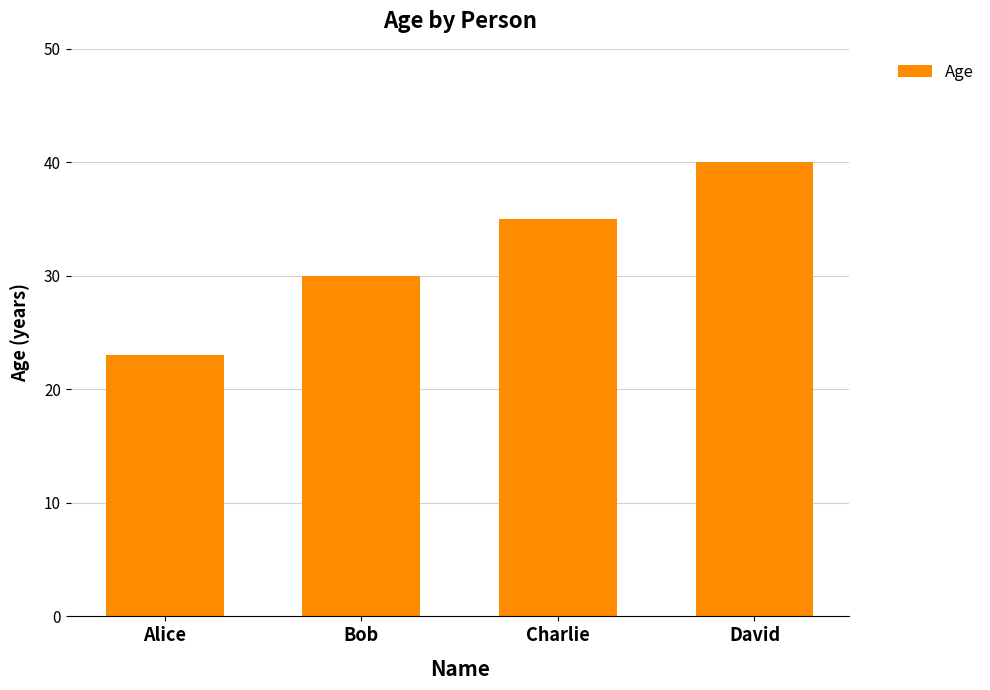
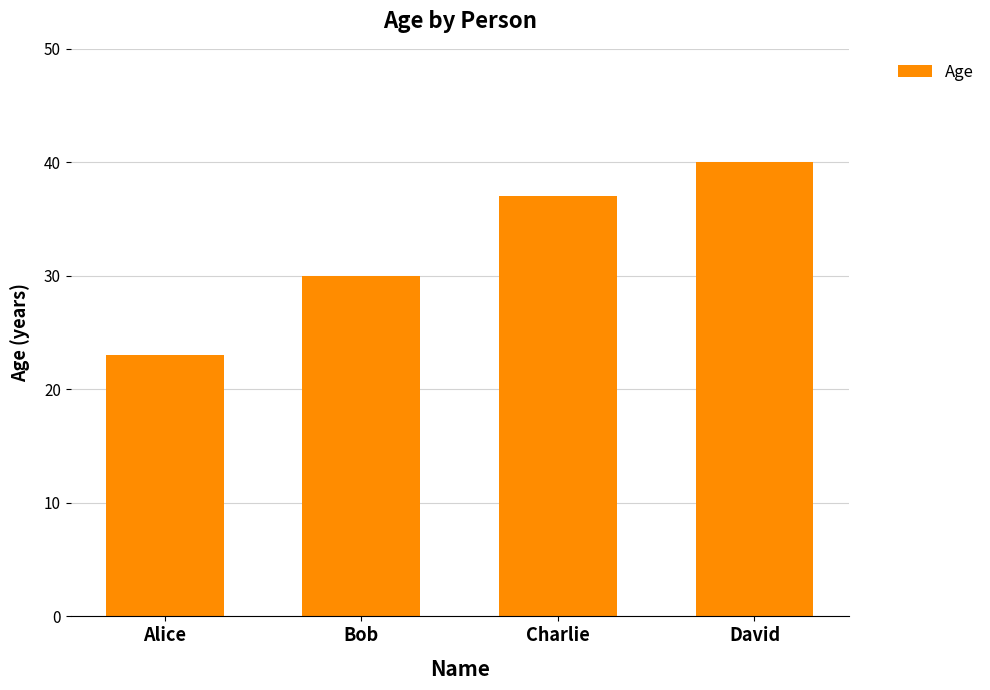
Charlie: 35 -> 37
